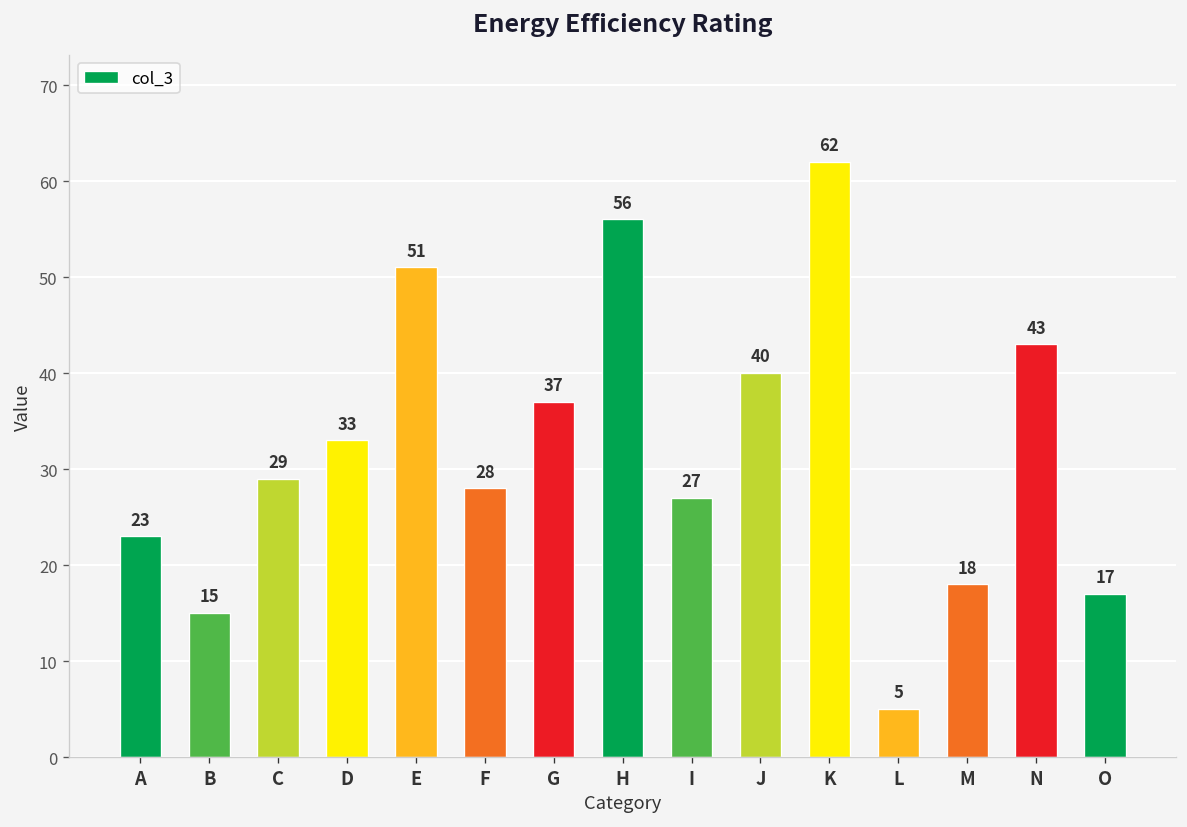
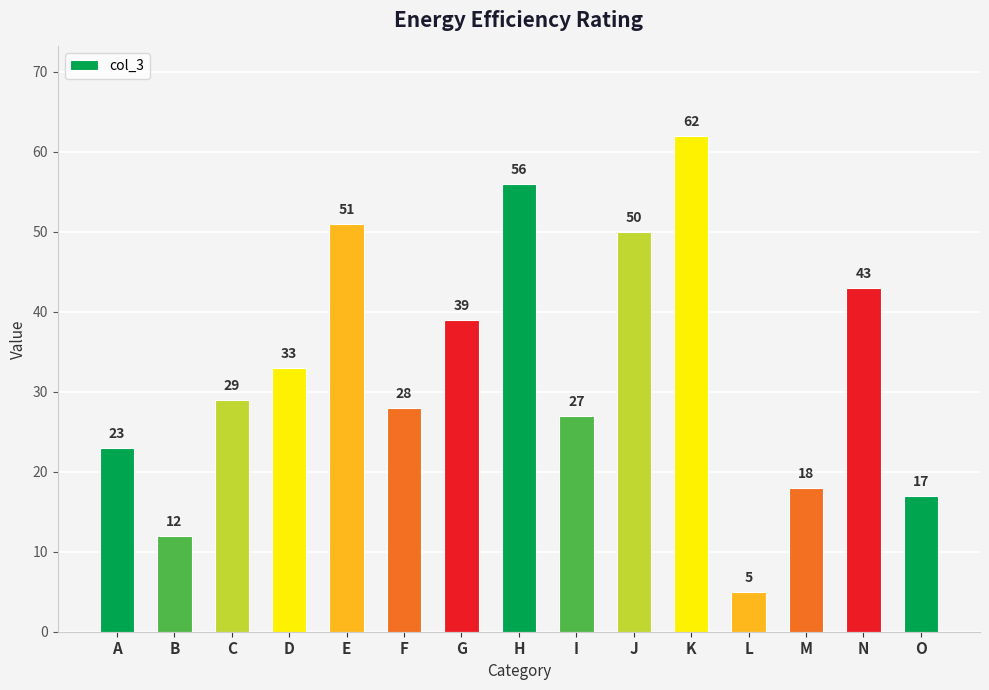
B: 15 -> 12
G: 37 -> 39
J: 40 -> 50
